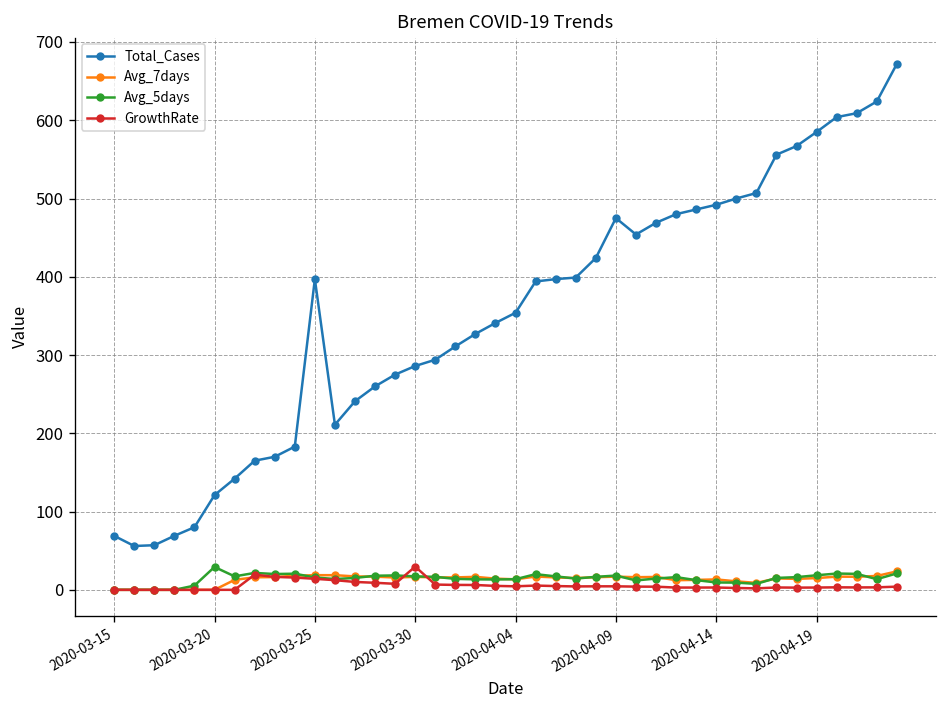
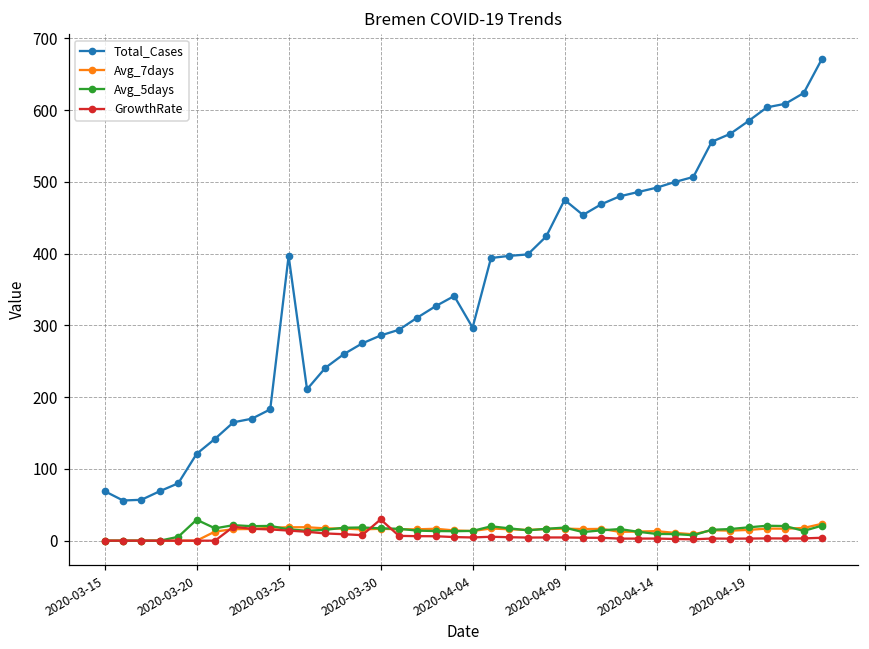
Total_Cases, 2020-04-04: 350 -> 300
